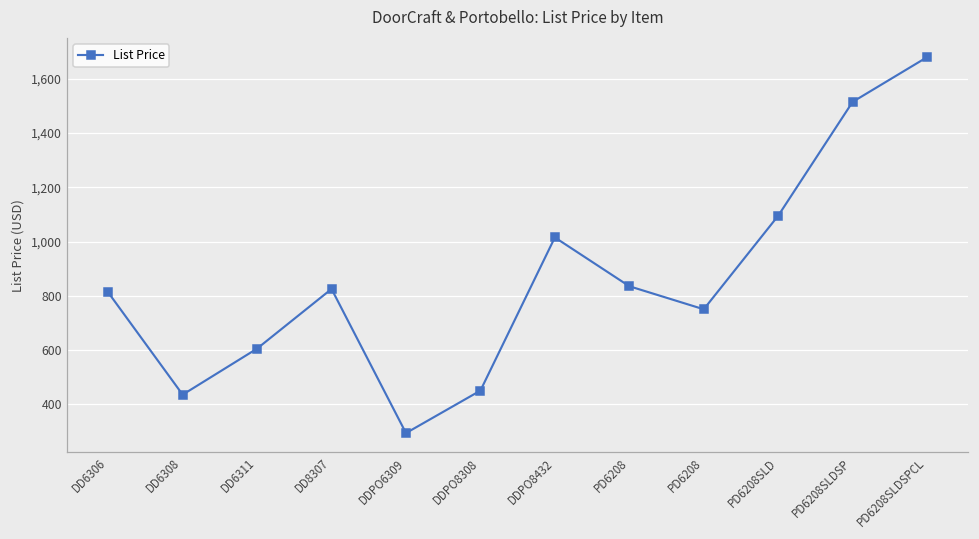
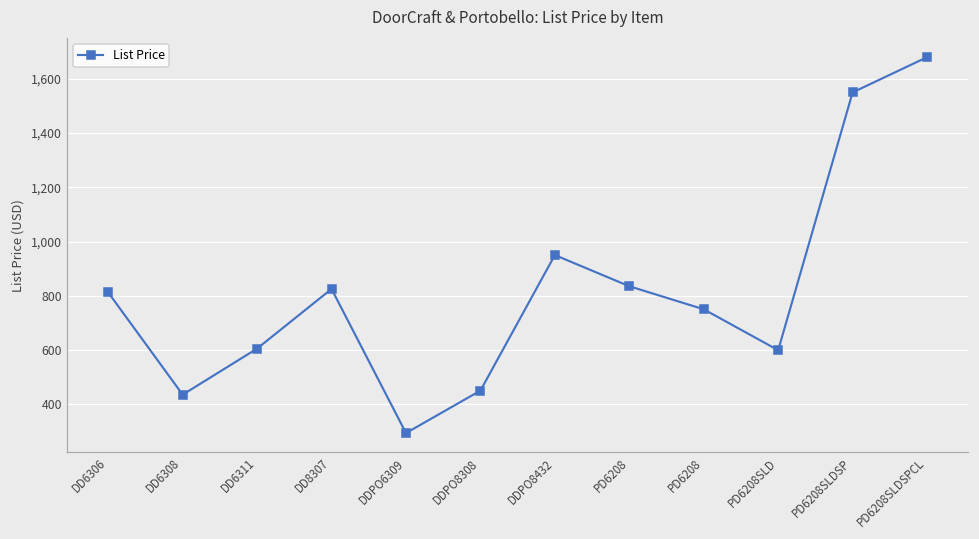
DDPO8432: 1,020 -> 950
PD6208SLD: 1,100 -> 600
PD6208SLDSP: 1,520 -> 1,550
